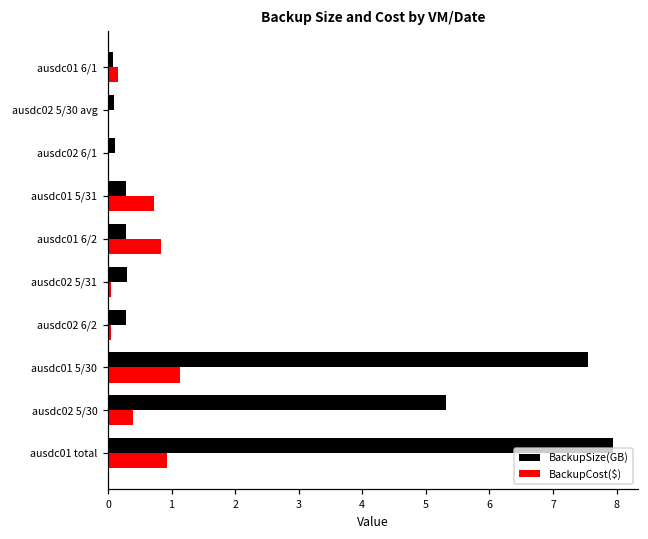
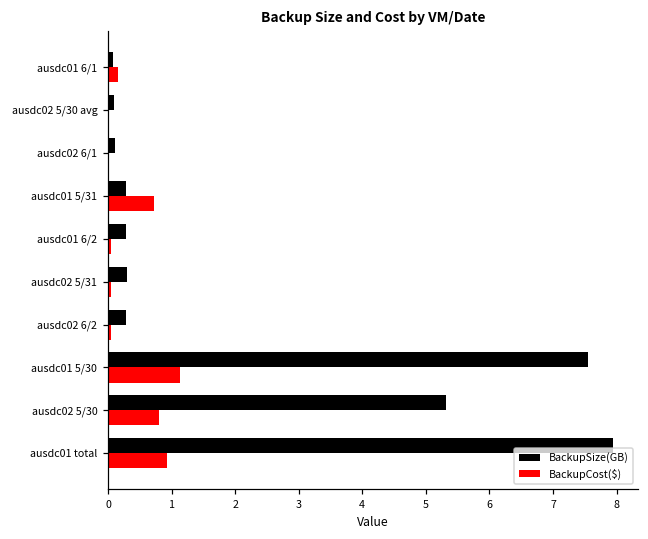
BackupCost($), ausdc01 6/2: 0.8 -> 0.0
BackupCost($), ausdc02 5/30: 0.4 -> 0.8
